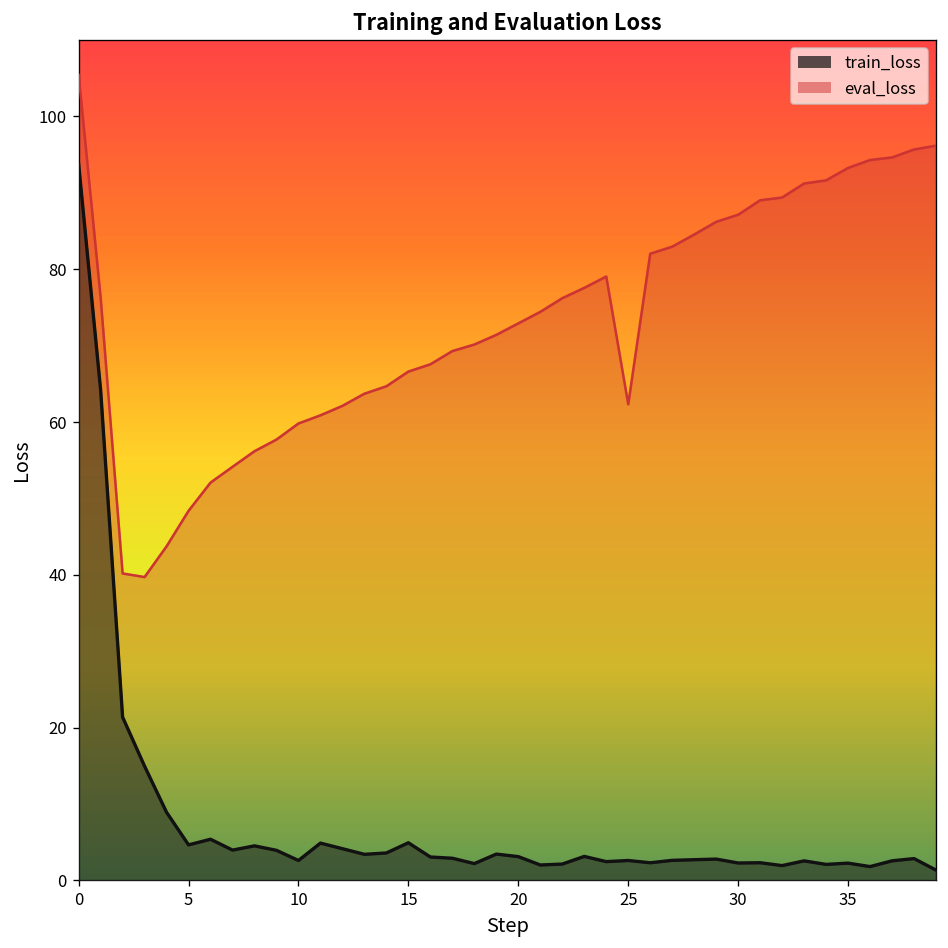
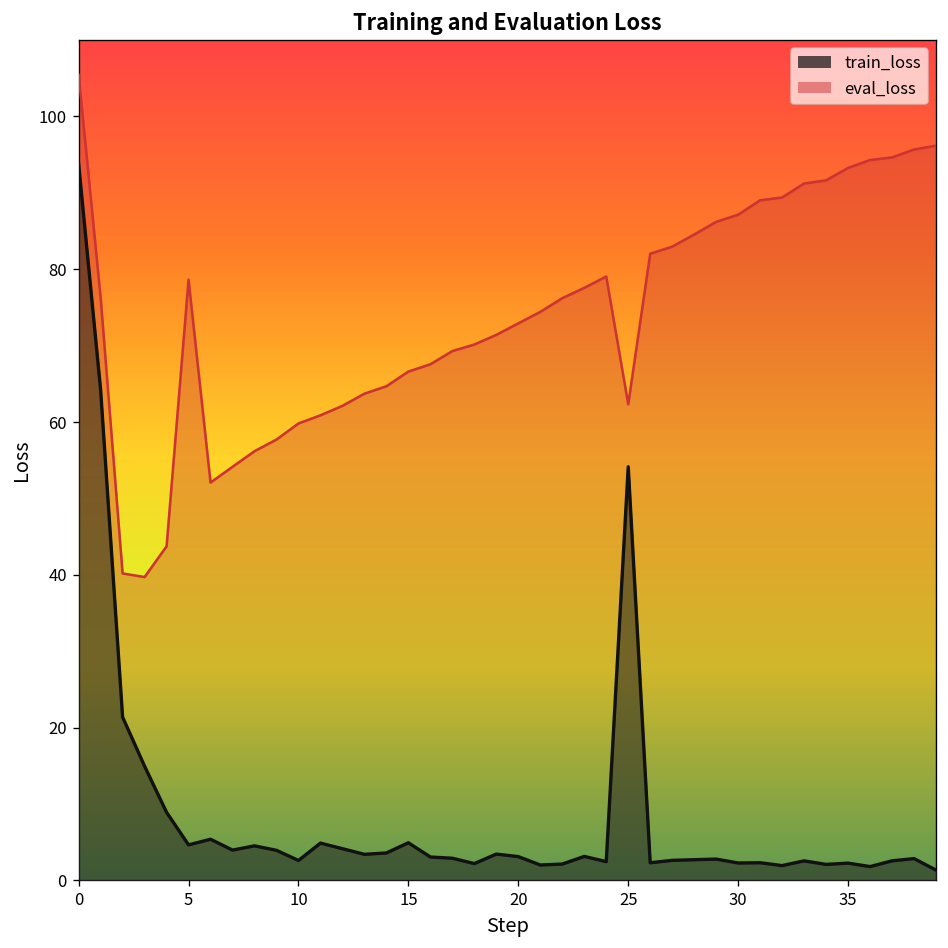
eval_loss, 5: 48 -> 79
train_loss, 25: 3 -> 54
